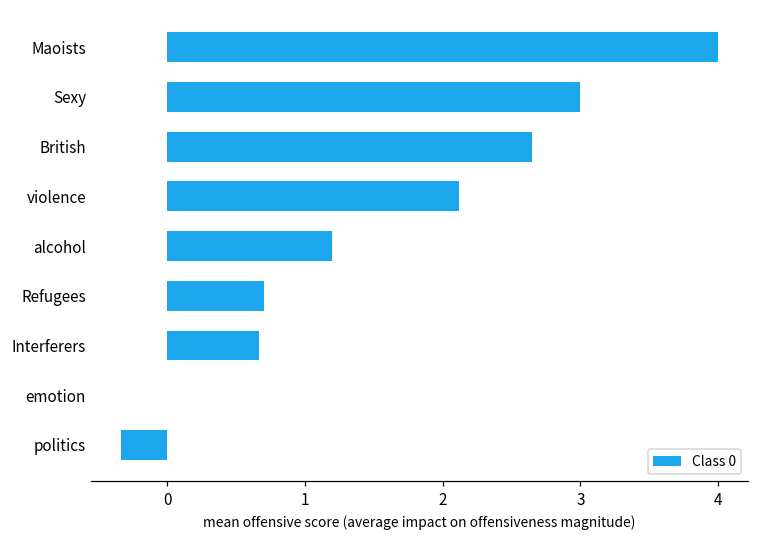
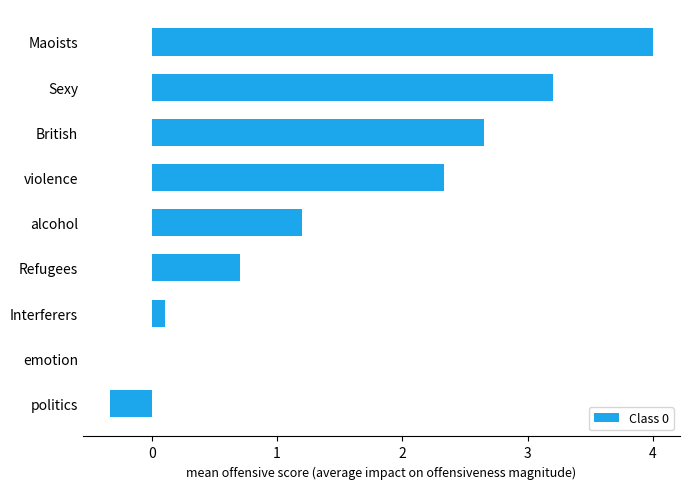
Sexy: 3.0 -> 3.2
violence: 2.12 -> 2.33
Interferers: 0.67 -> 0.10
